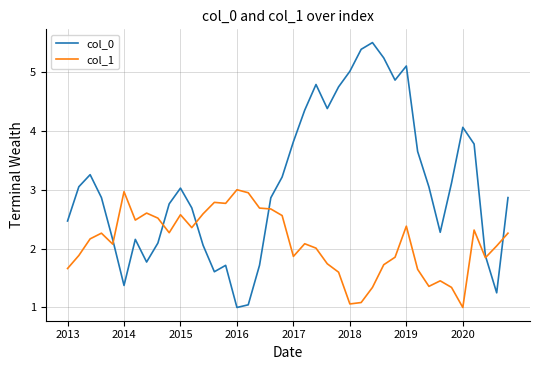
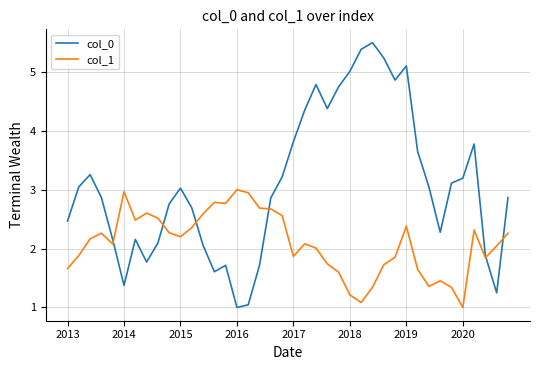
col_1, 2015: 2.6 -> 2.2
col_1, 2018: 1.1 -> 1.2
col_0, 2020: 4.1 -> 3.2
